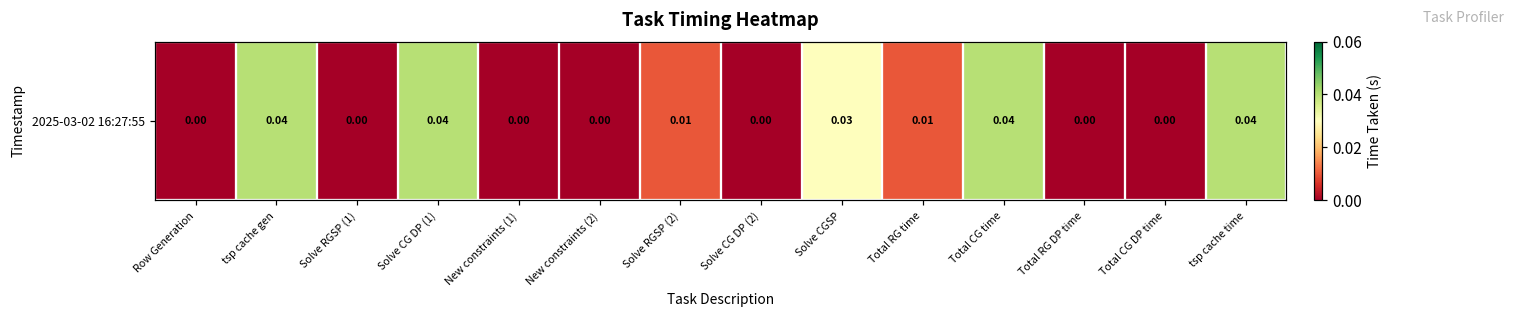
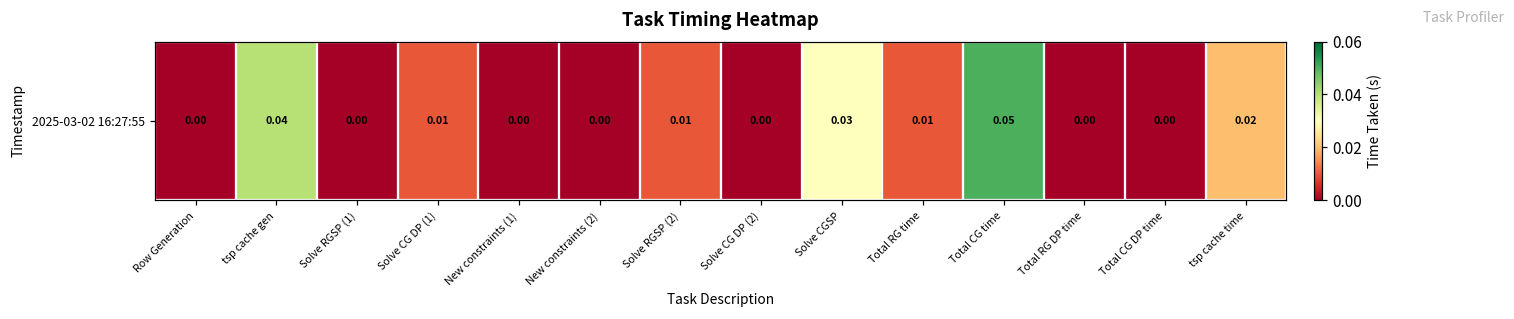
2025-03-02 16:27:55, Solve CG DP (1): 0.04 -> 0.01
2025-03-02 16:27:55, Total CG time: 0.04 -> 0.05
2025-03-02 16:27:55, tsp cache time: 0.04 -> 0.02
